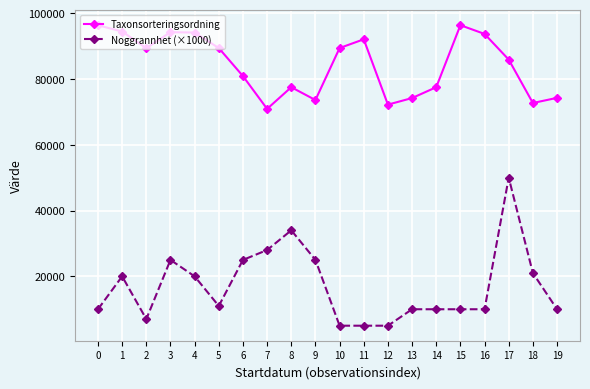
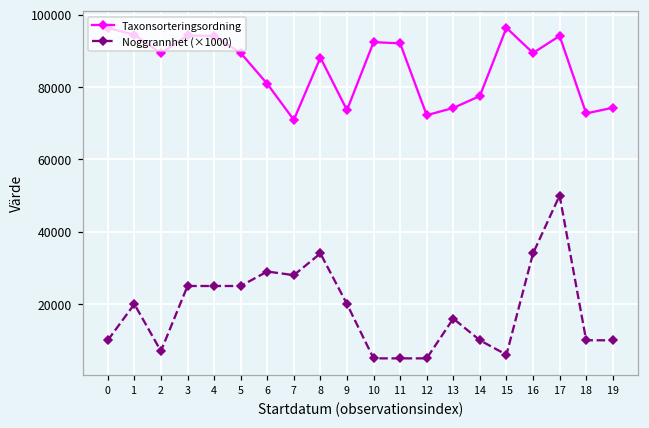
Noggrannhet (×1000), 4: 20000 -> 25000
Noggrannhet (×1000), 5: 11000 -> 25000
Noggrannhet (×1000), 6: 25000 -> 29000
Taxonsorteringsordning, 8: 78000 -> 88000
Noggrannhet (×1000), 9: 25000 -> 20000
Taxonsorteringsordning, 10: 89000 -> 92000
Noggrannhet (×1000), 13: 10000 -> 16000
Noggrannhet (×1000), 15: 10000 -> 6000
Taxonsorteringsordning, 16: 94000 -> 89000
Noggrannhet (×1000), 16: 10000 -> 34000
Taxonsorteringsordning, 17: 86000 -> 94000
Noggrannhet (×1000), 18: 21000 -> 10000
